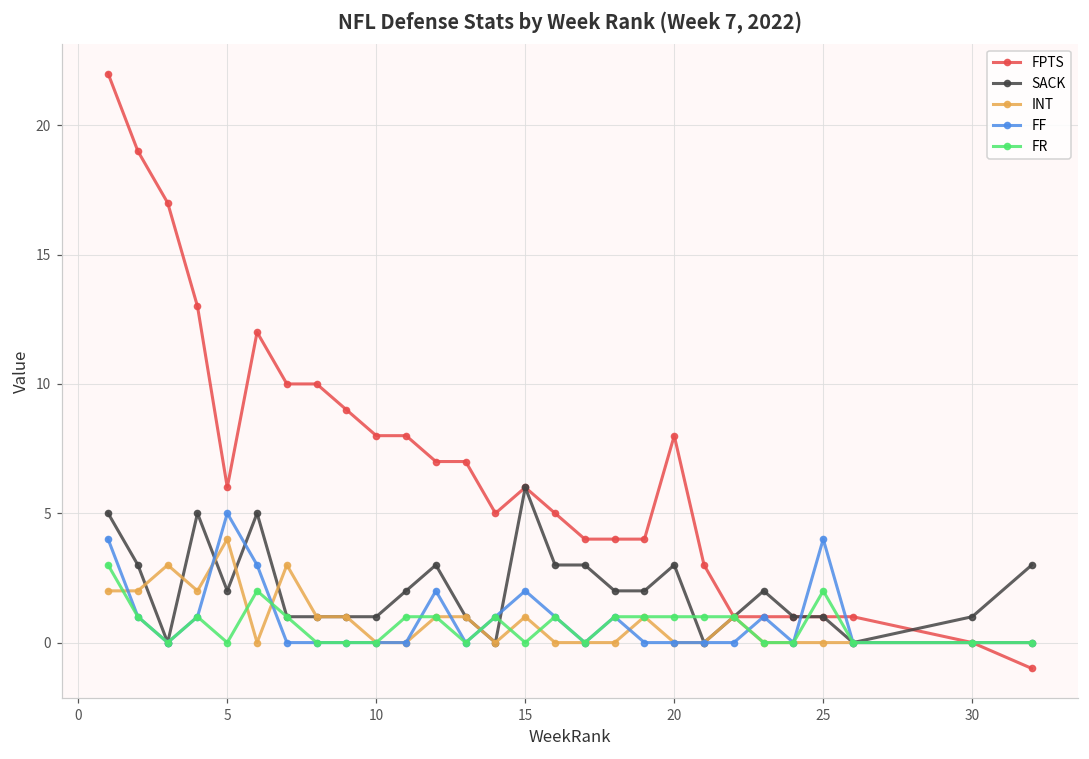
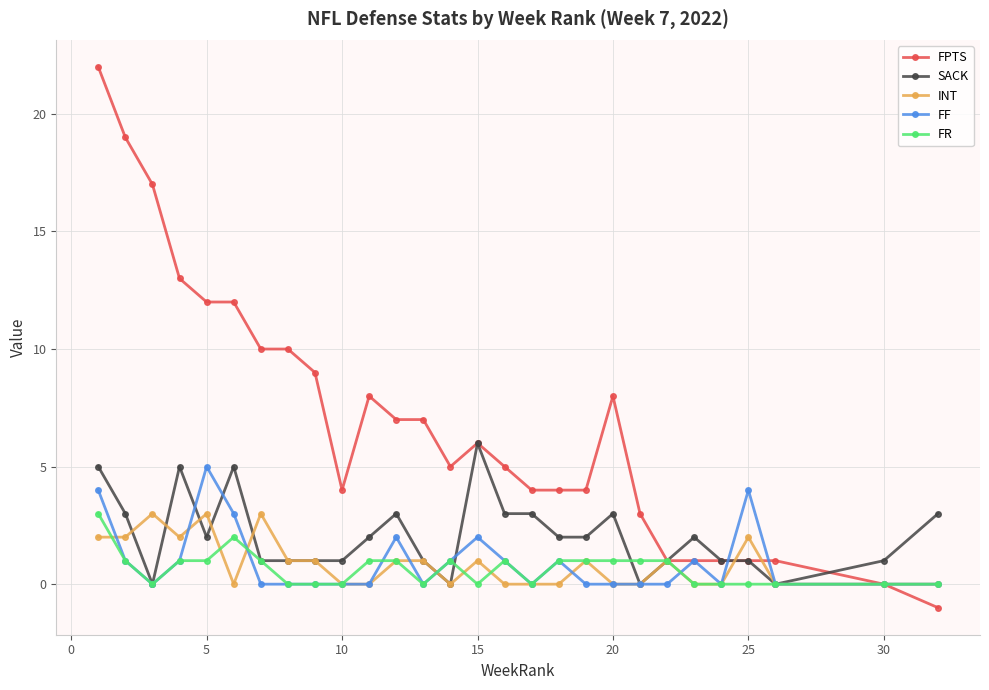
FPTS, 5: 6 -> 12
INT, 5: 4 -> 3
FR, 5: 0 -> 1
FPTS, 10: 8 -> 4
INT, 25: 0 -> 2
FR, 25: 2 -> 0
